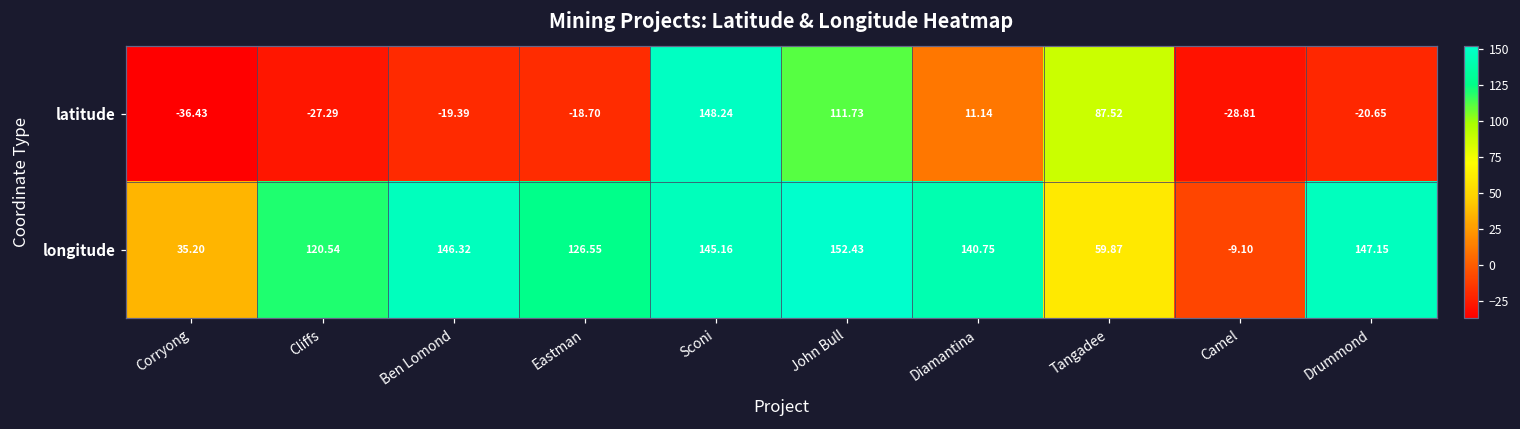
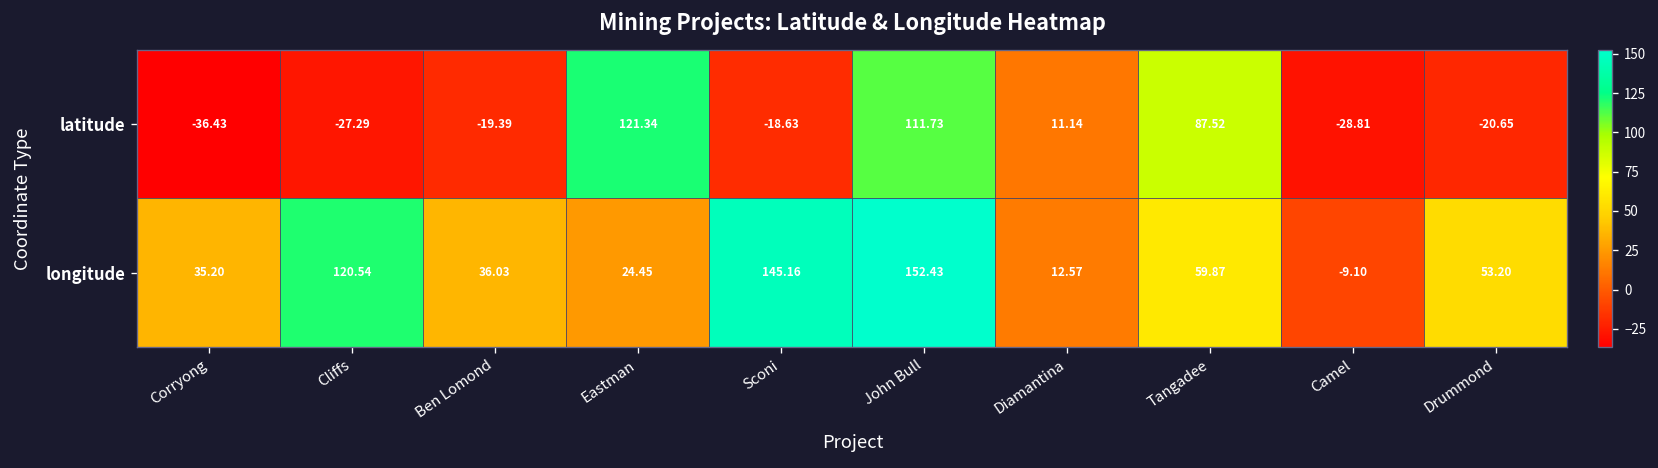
latitude, Eastman: -18.70 -> 121.34
latitude, Sconi: 148.24 -> -18.63
longitude, Ben Lomond: 146.32 -> 36.03
longitude, Eastman: 126.55 -> 24.45
longitude, Diamantina: 140.75 -> 12.57
longitude, Drummond: 147.15 -> 53.20
